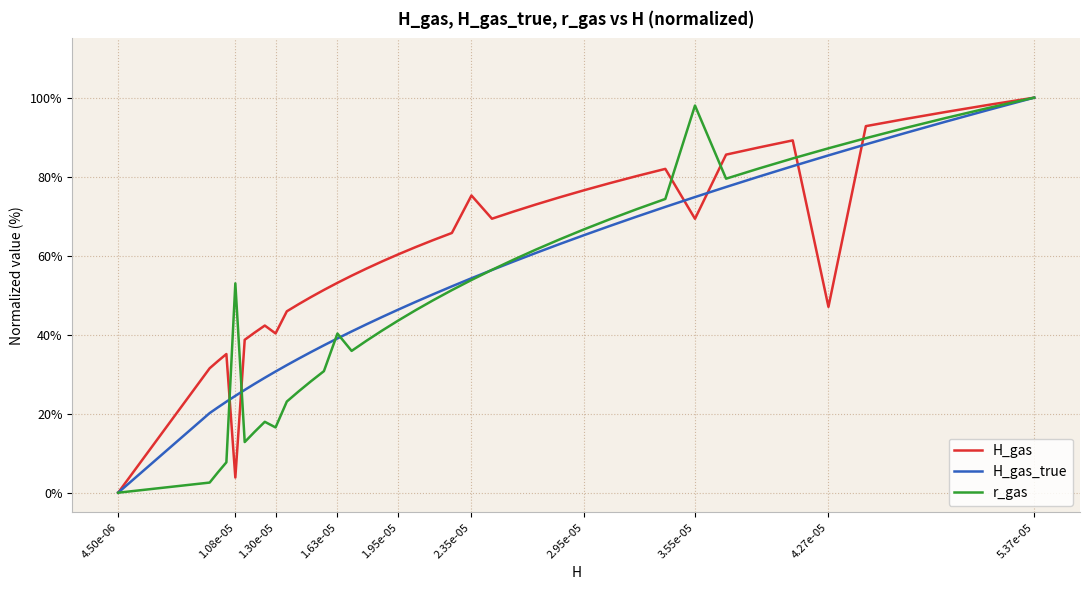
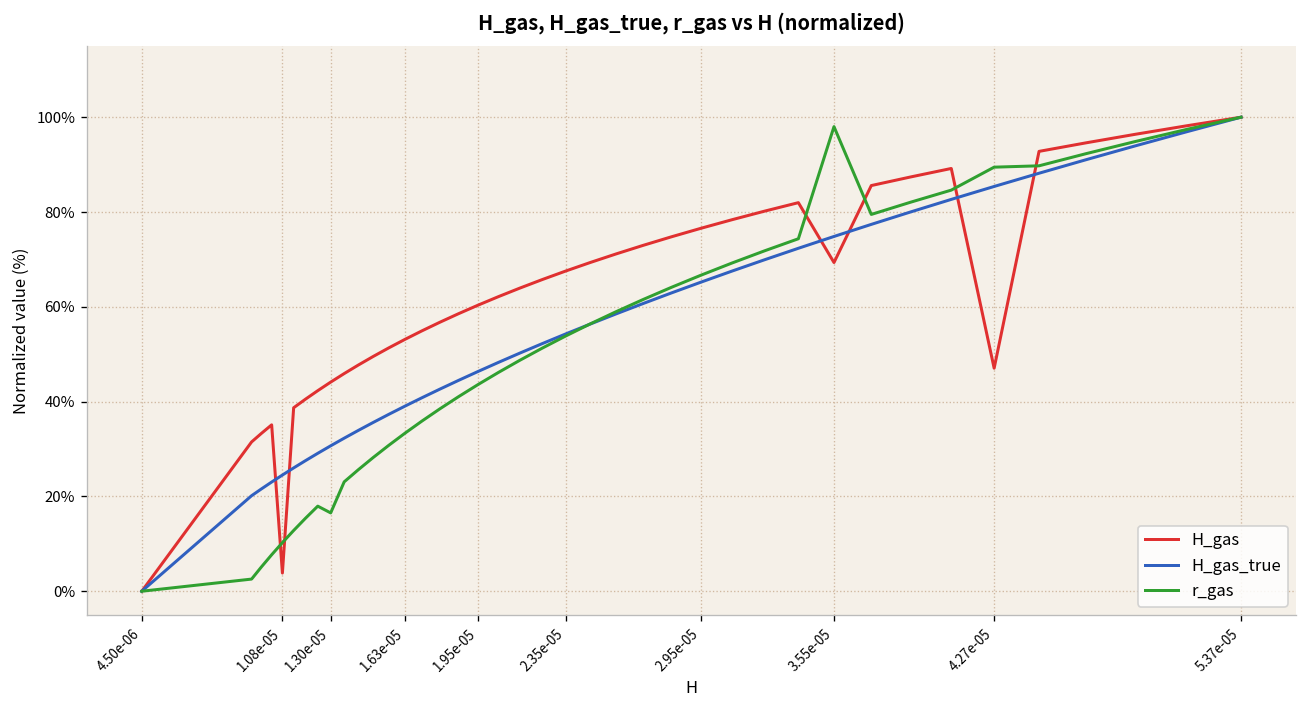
r_gas, 1.08e-05: 53% -> 10%
H_gas, 1.30e-05: 40% -> 44%
r_gas, 1.63e-05: 40% -> 33%
H_gas, 2.35e-05: 75% -> 68%
r_gas, 4.27e-05: 87% -> 89%
